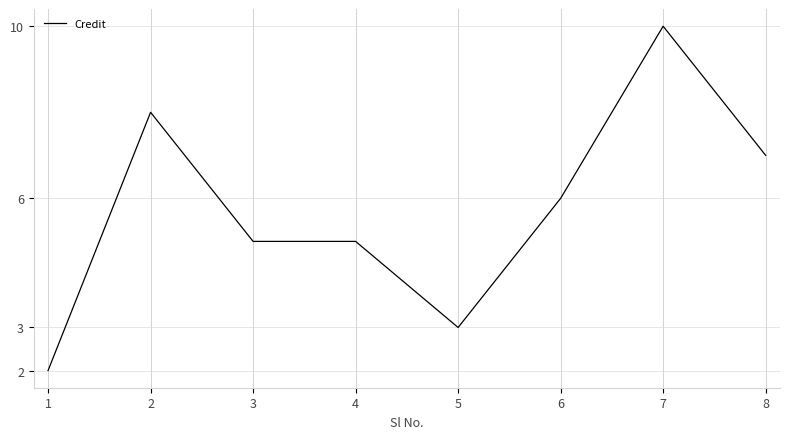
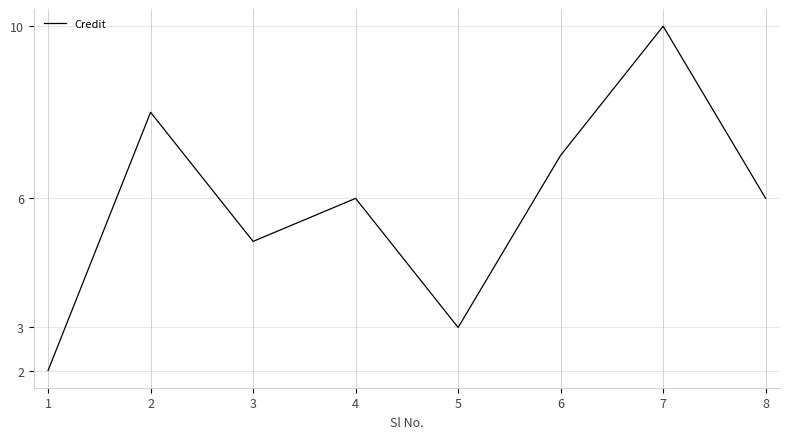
4: 5 -> 6
6: 6 -> 7
8: 7 -> 6
